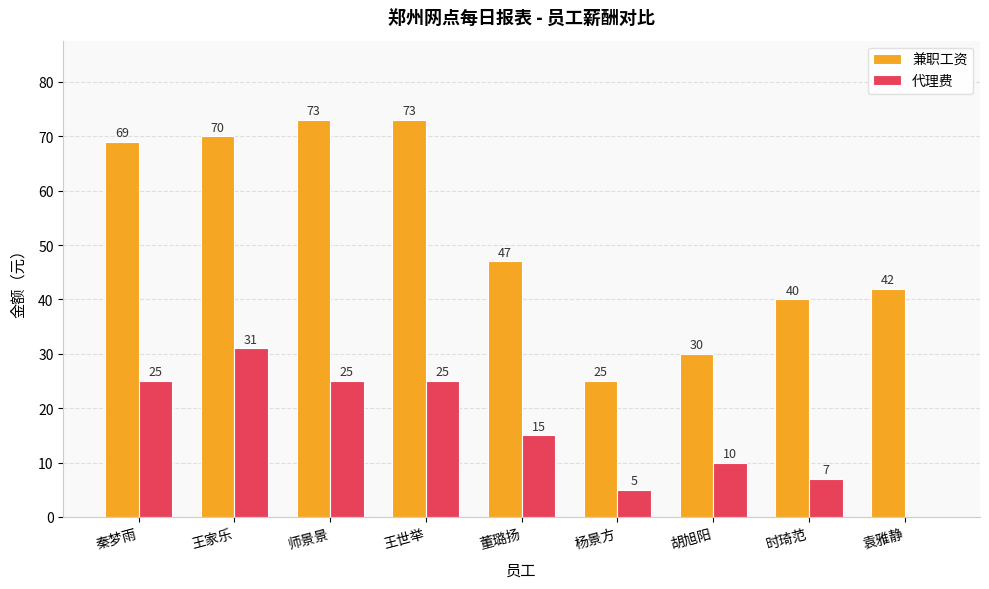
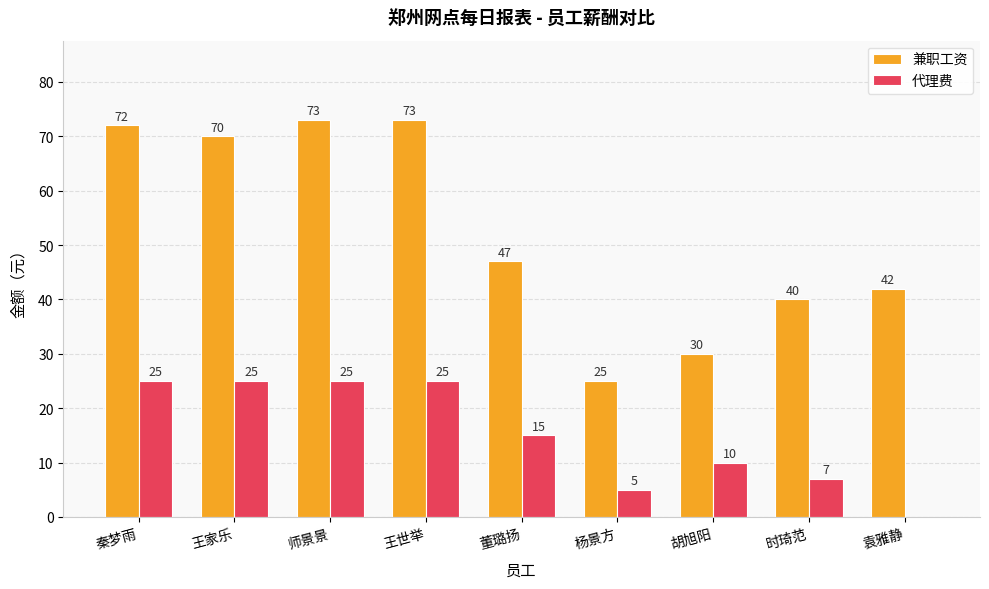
兼职工资, 秦梦雨: 69 -> 72
代理费, 王家乐: 31 -> 25
